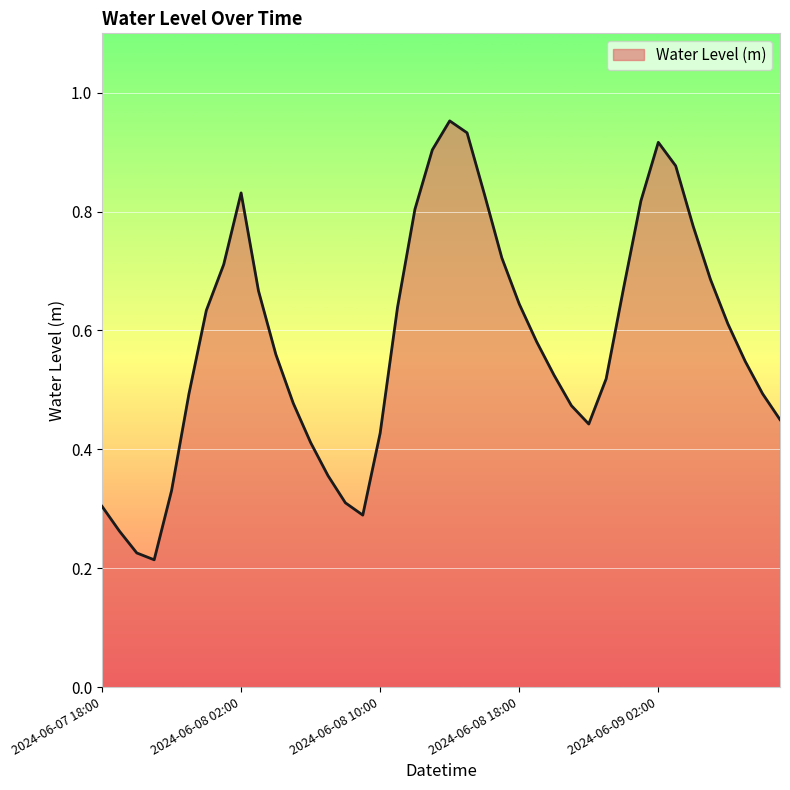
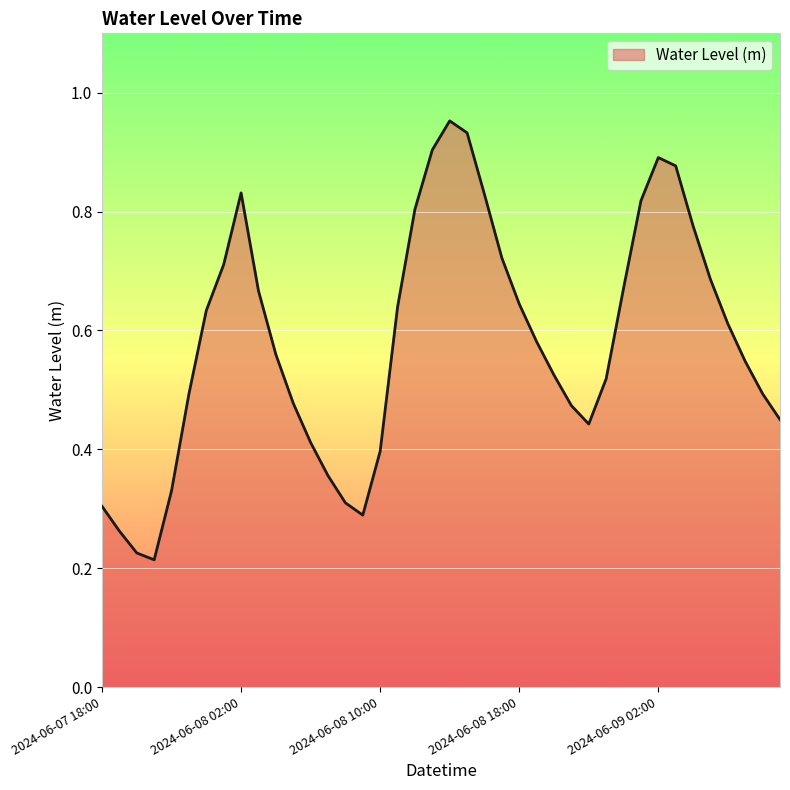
2024-06-08 10:00: 0.43 -> 0.40
2024-06-09 02:00: 0.92 -> 0.89
